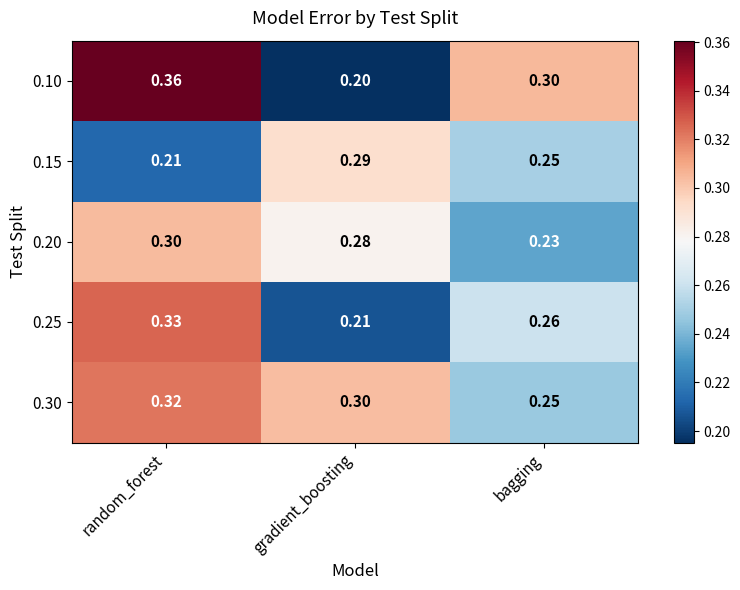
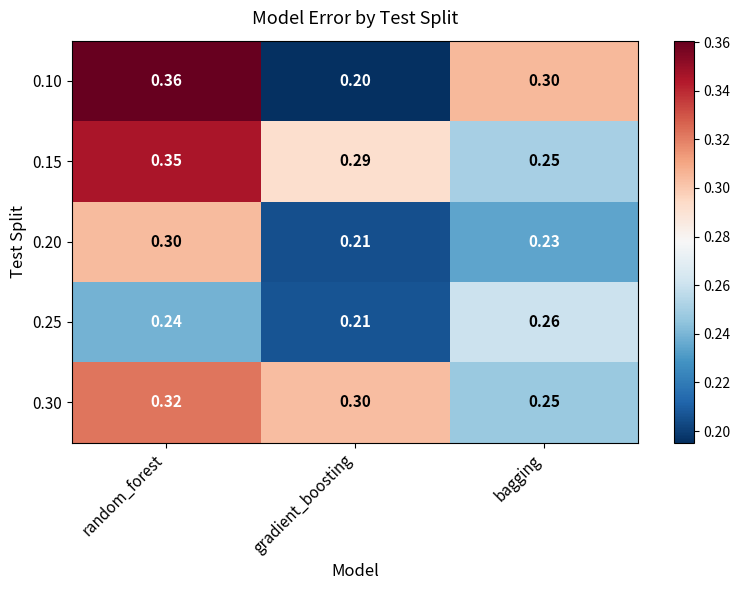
0.15, random_forest: 0.21 -> 0.35
0.20, gradient_boosting: 0.28 -> 0.21
0.25, random_forest: 0.33 -> 0.24
